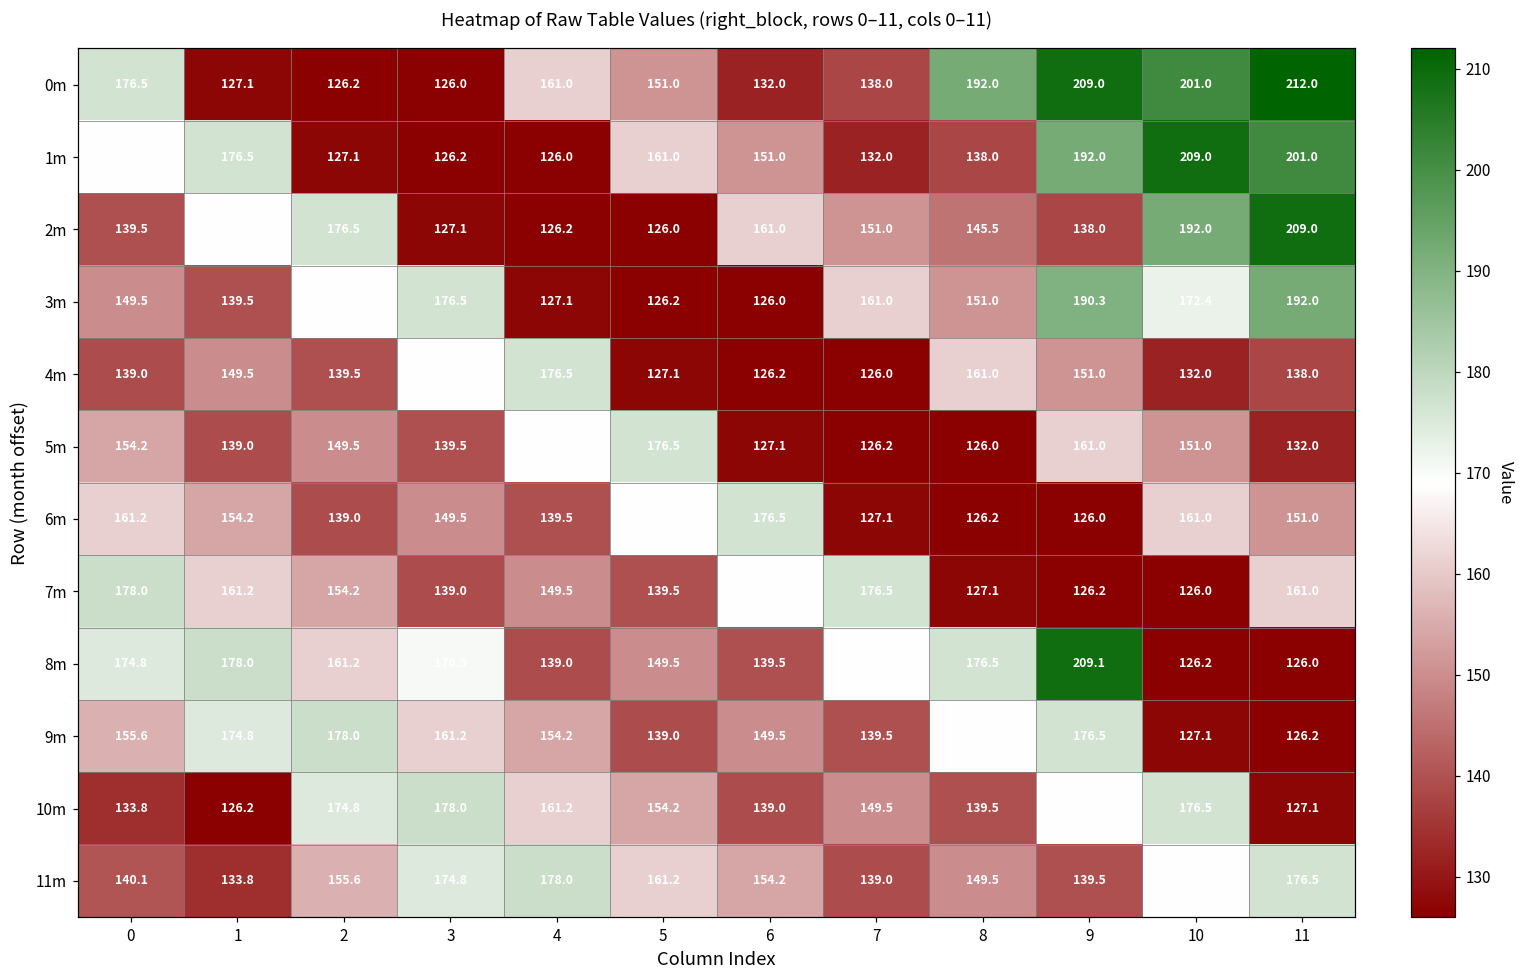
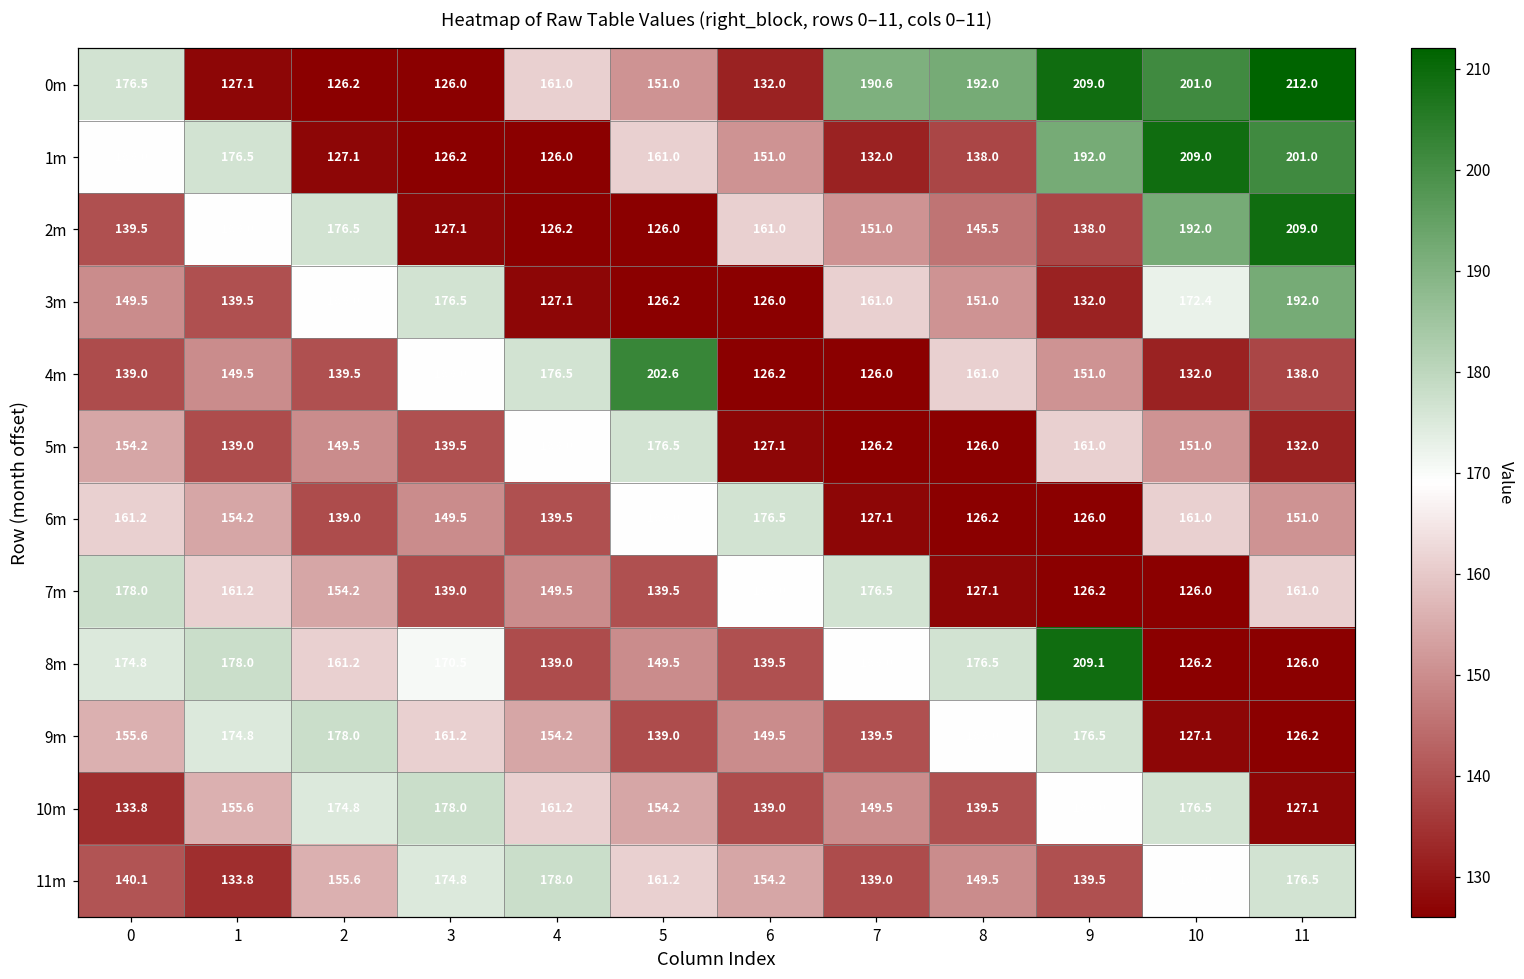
0m, 7: 138.0 -> 190.6
3m, 9: 190.3 -> 132.0
4m, 5: 127.1 -> 202.6
10m, 1: 126.2 -> 155.6
